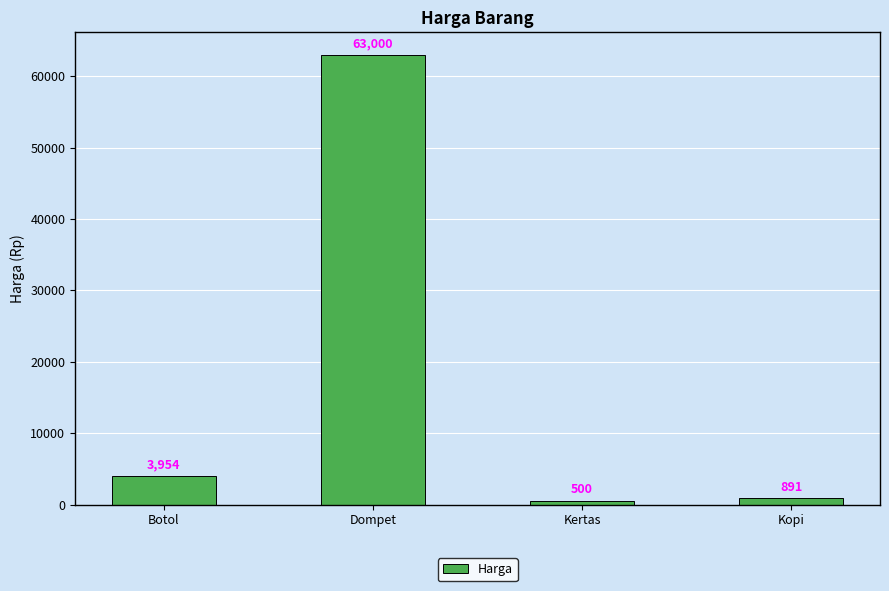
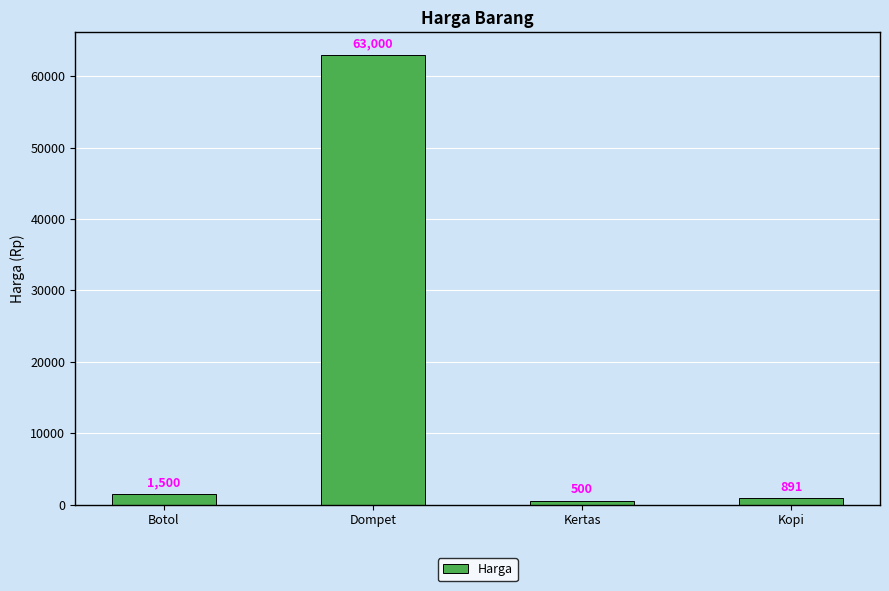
Botol: 3,954 -> 1,500
